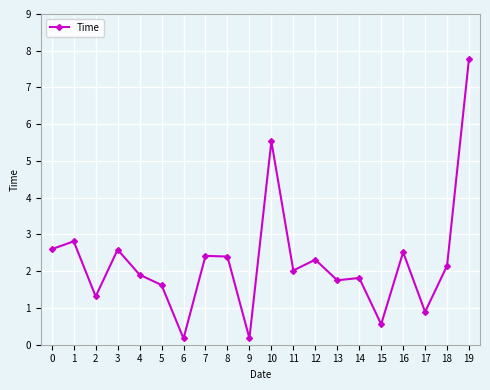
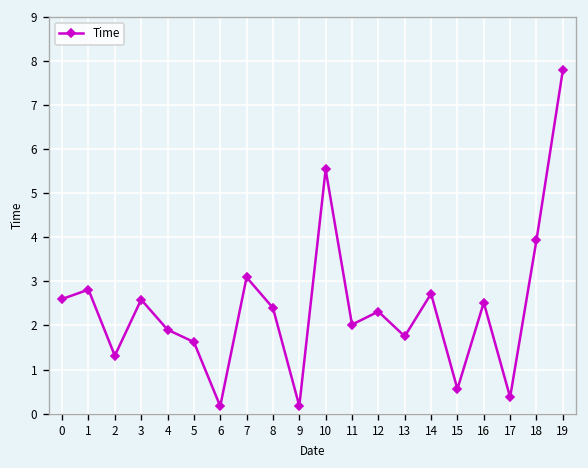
7: 2.4 -> 3.1
14: 1.8 -> 2.7
17: 0.9 -> 0.4
18: 2.2 -> 3.9
